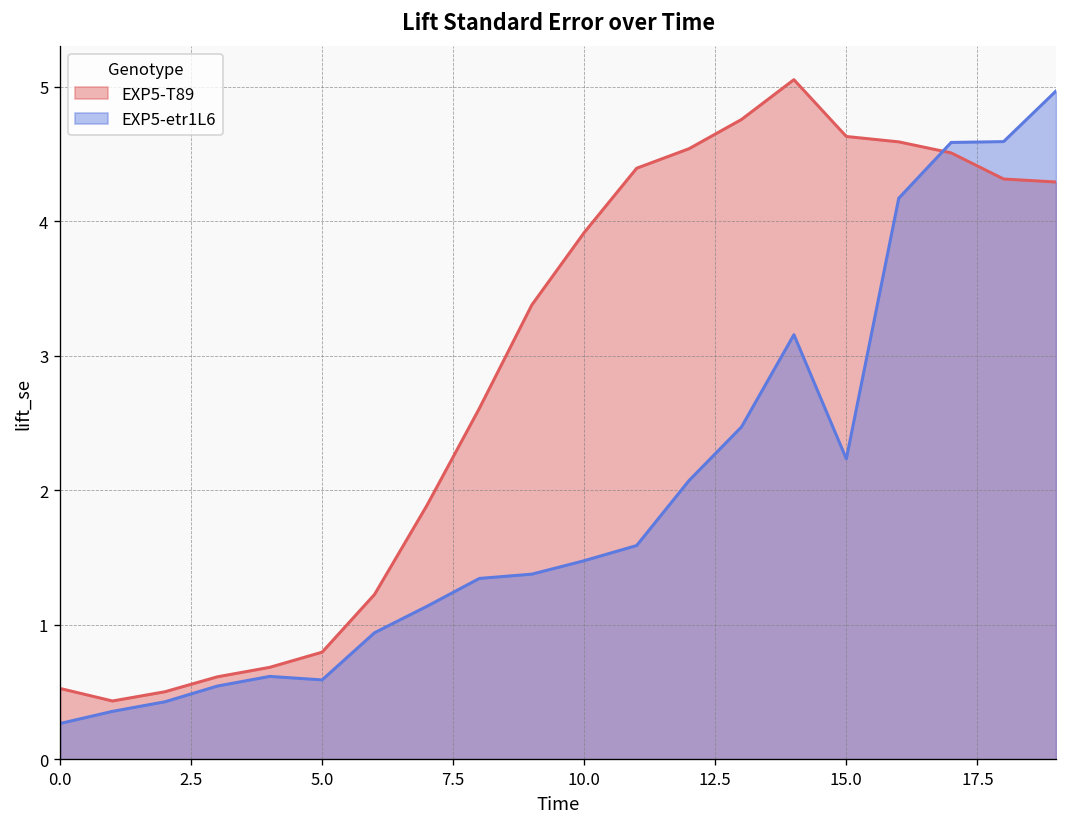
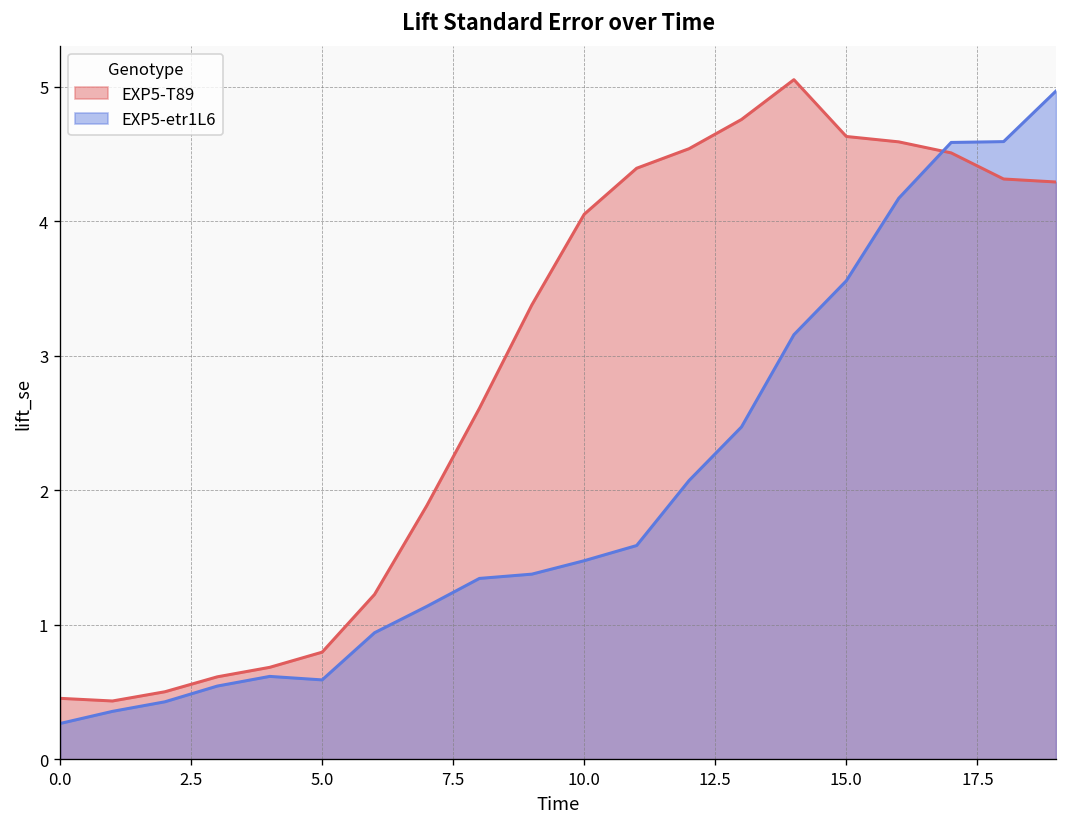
EXP5-T89, 0.0: 0.53 -> 0.45
EXP5-T89, 10.0: 3.92 -> 4.05
EXP5-etr1L6, 15.0: 2.24 -> 3.56
